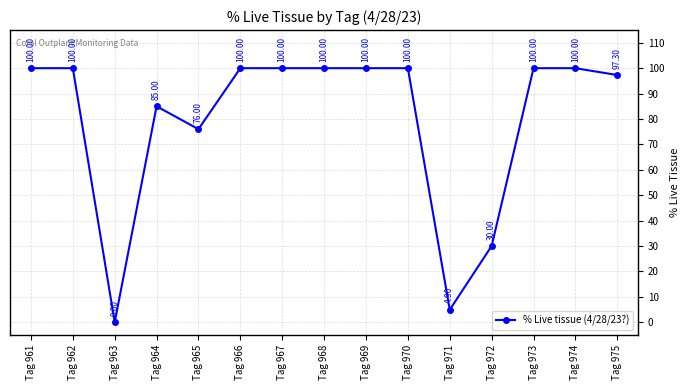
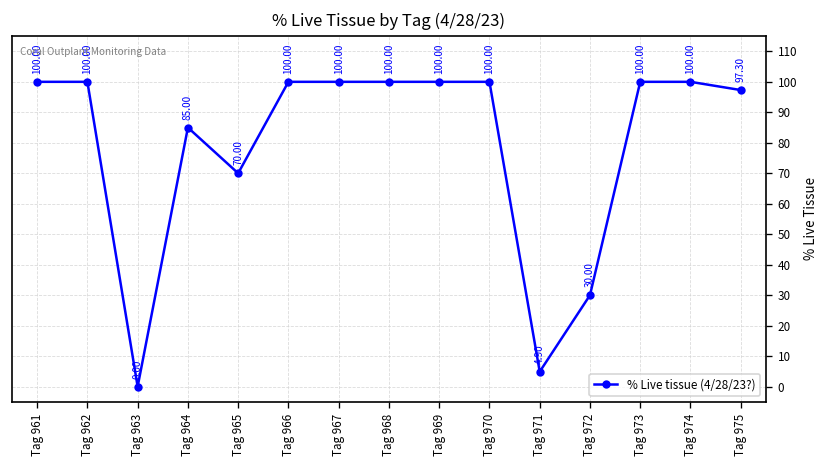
Tag 965: 76.00 -> 70.00
